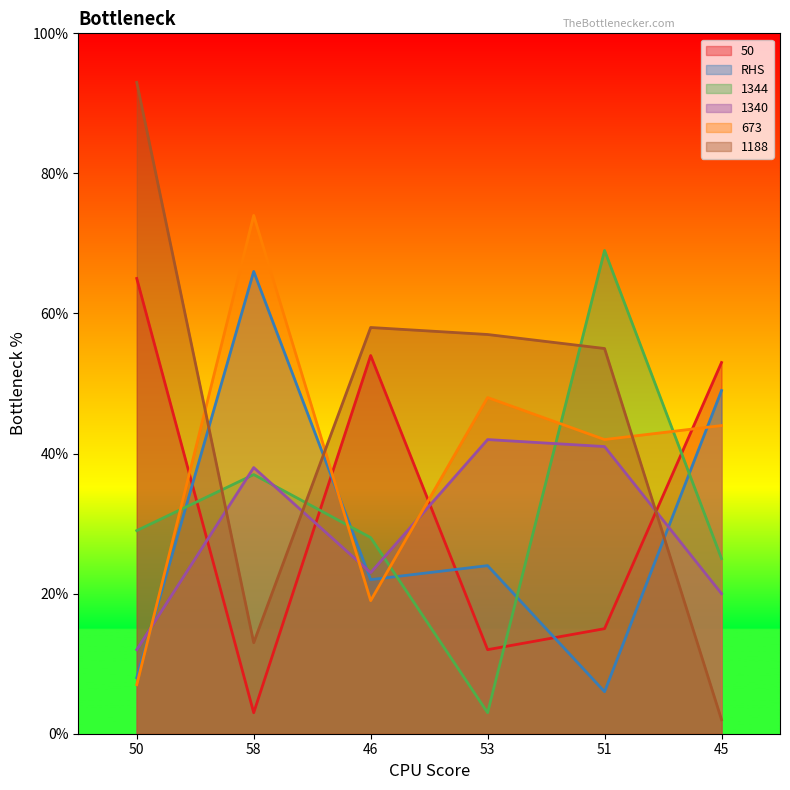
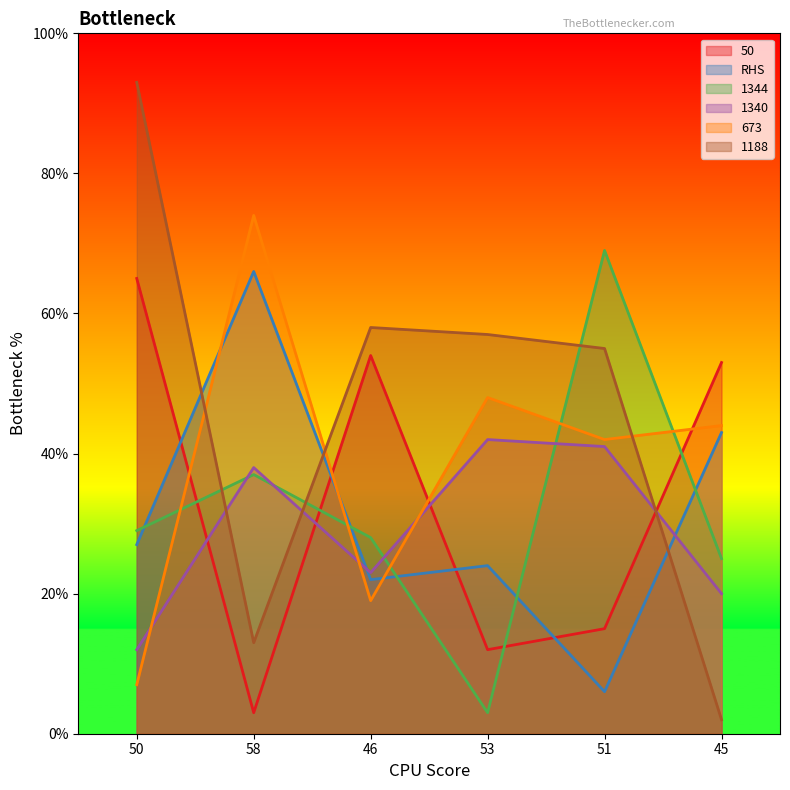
RHS, 50: 8% -> 27%
RHS, 45: 49% -> 43%
